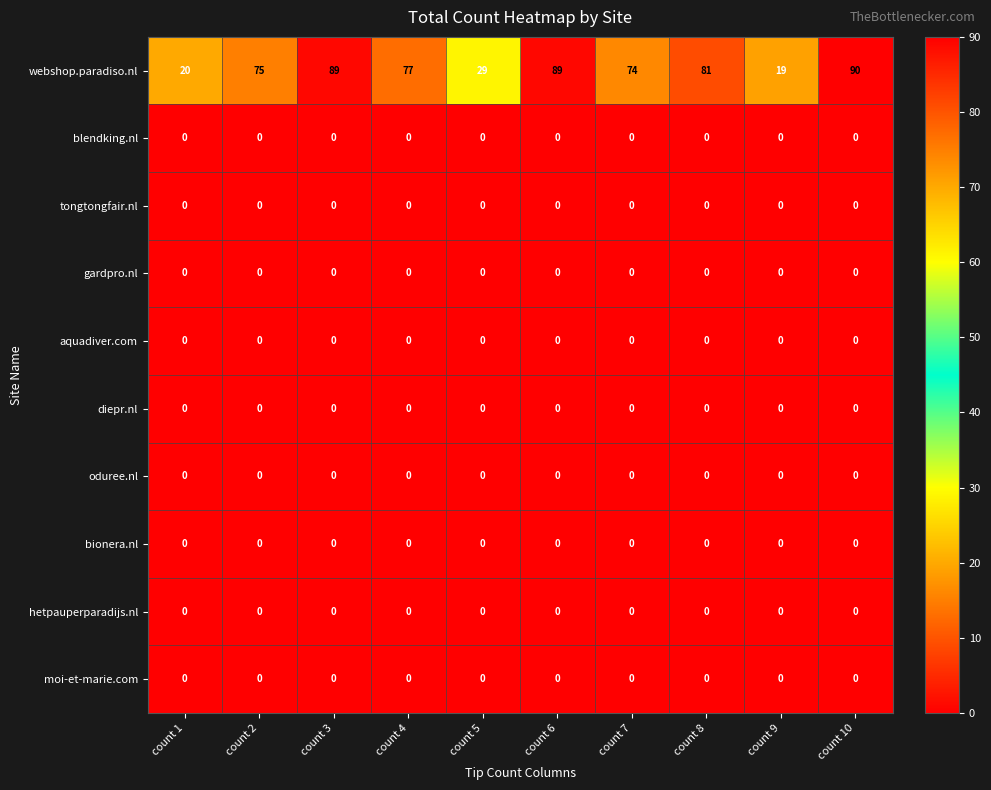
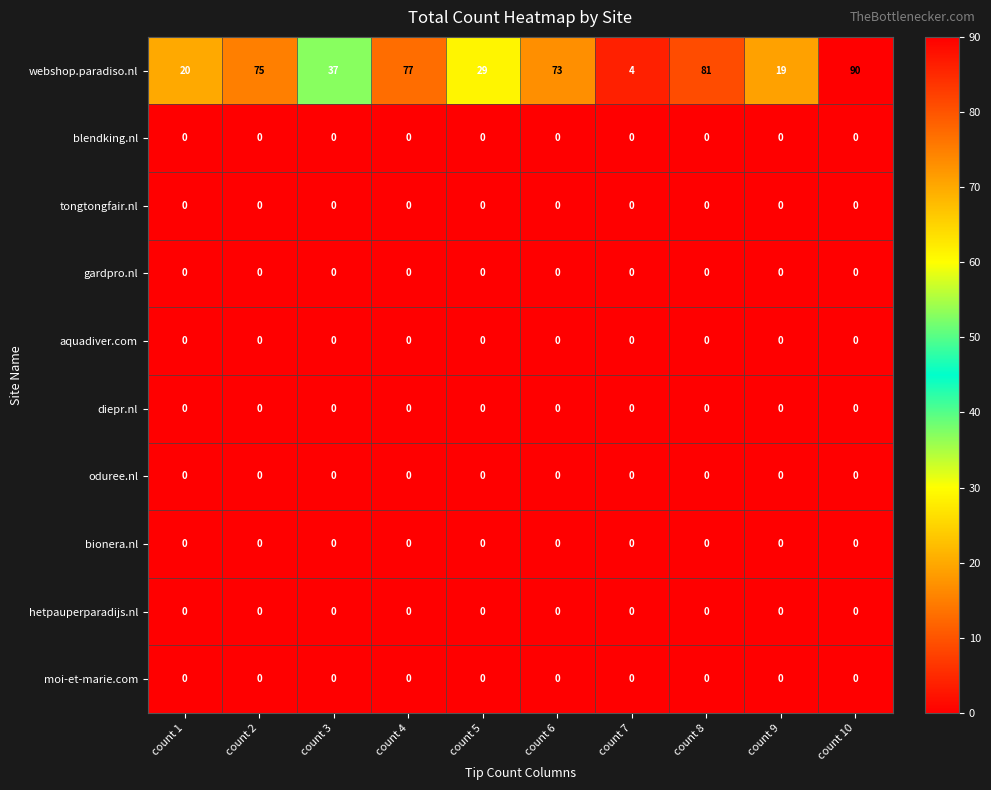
webshop.paradiso.nl, count 3: 89 -> 37
webshop.paradiso.nl, count 6: 89 -> 73
webshop.paradiso.nl, count 7: 74 -> 4
